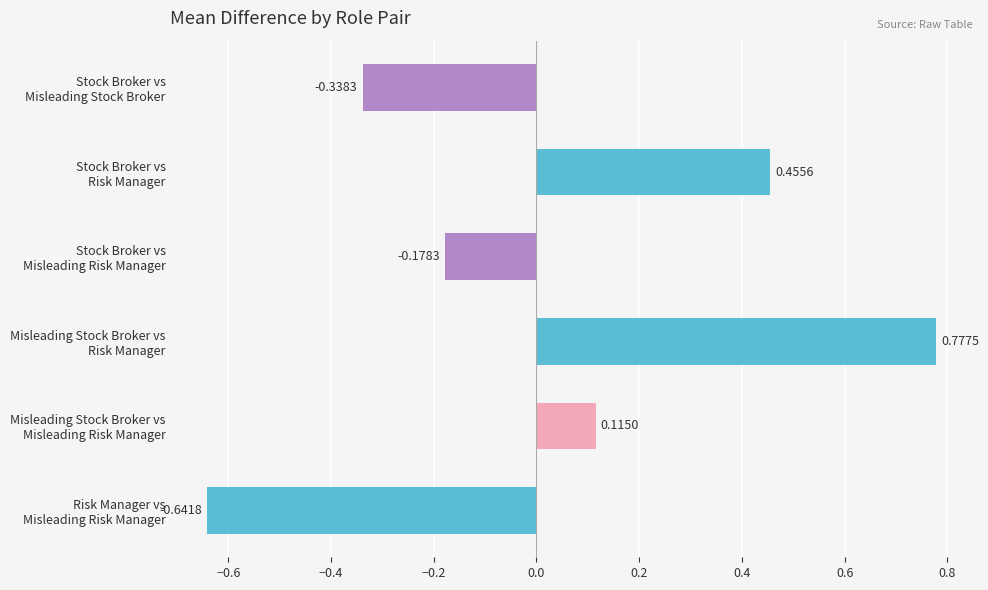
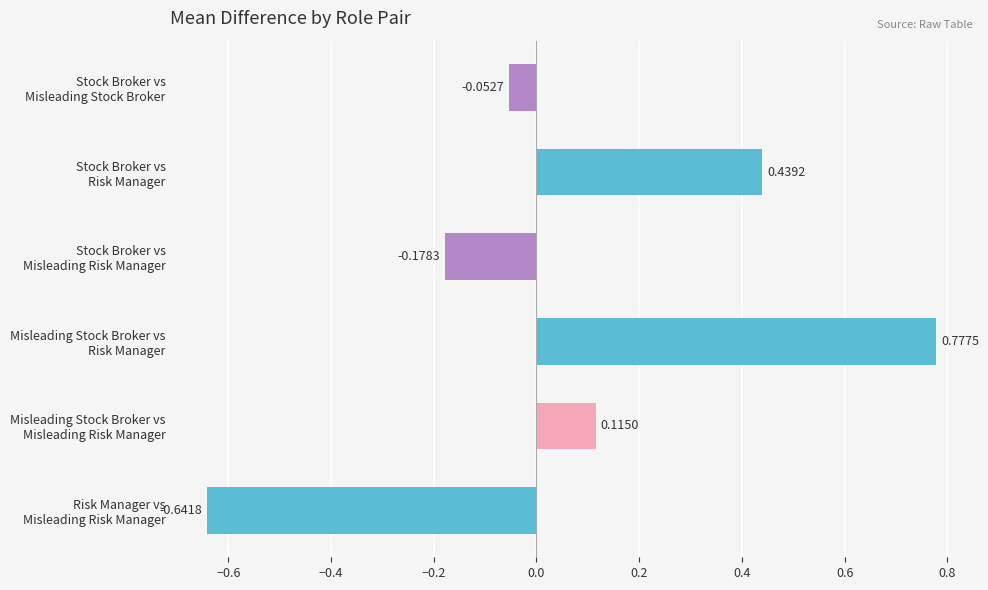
Stock Broker vs Misleading Stock Broker: -0.3383 -> -0.0527
Stock Broker vs Risk Manager: 0.4556 -> 0.4392
